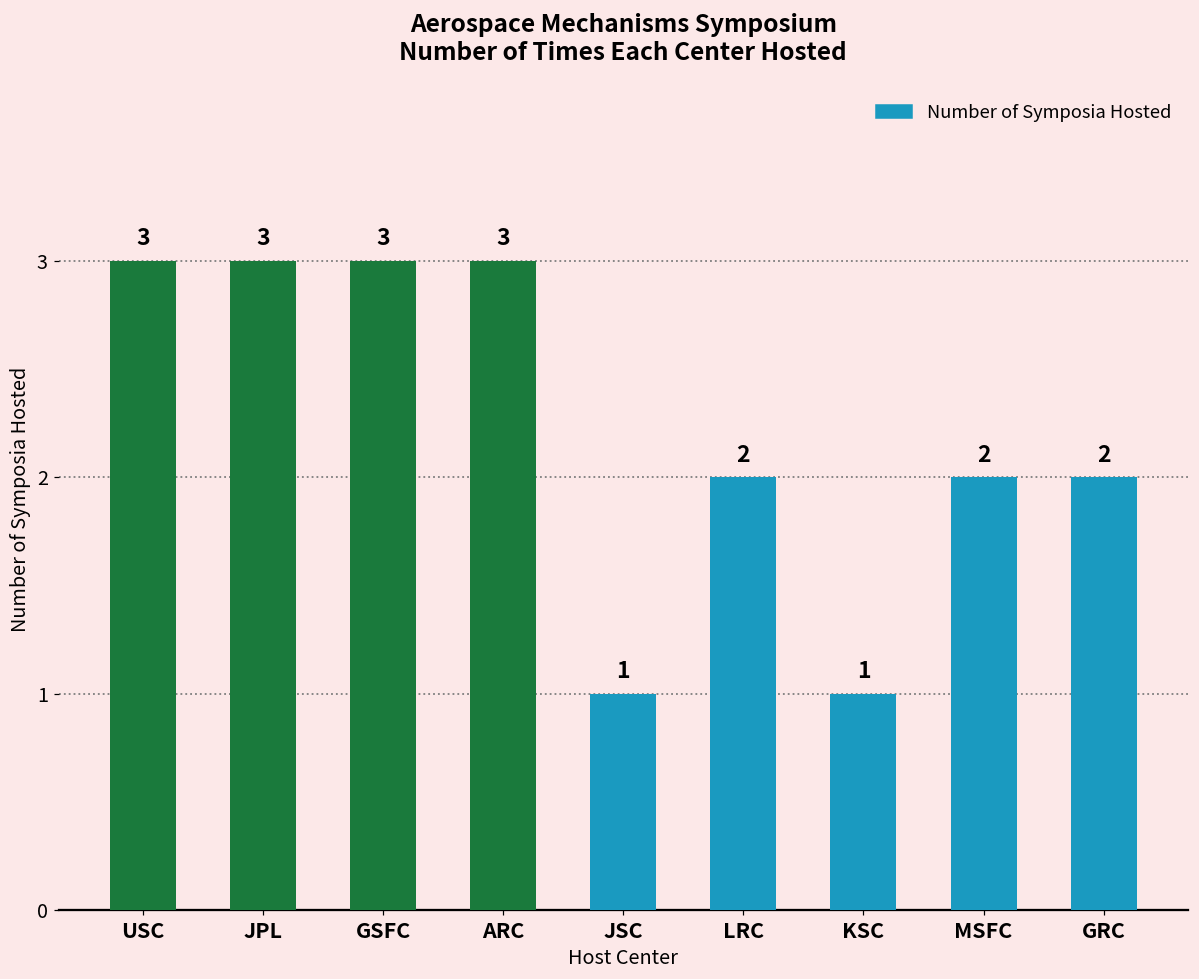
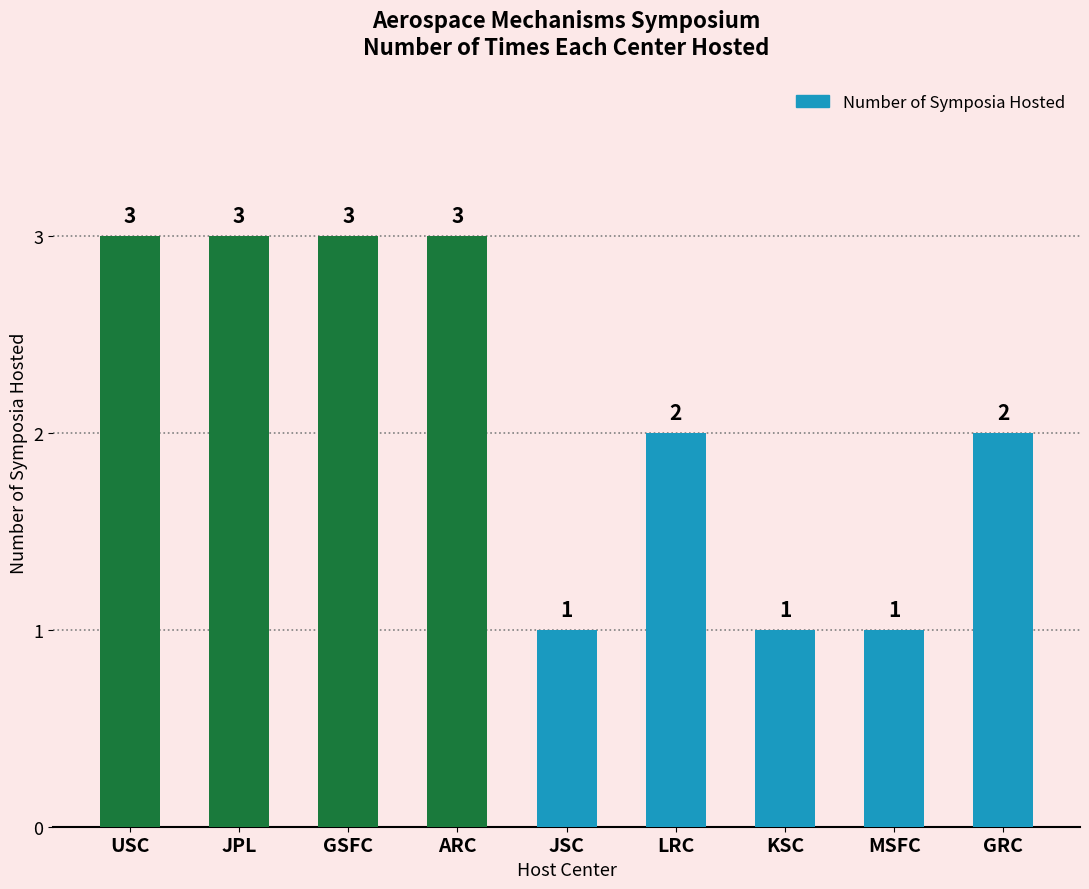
MSFC: 2 -> 1
